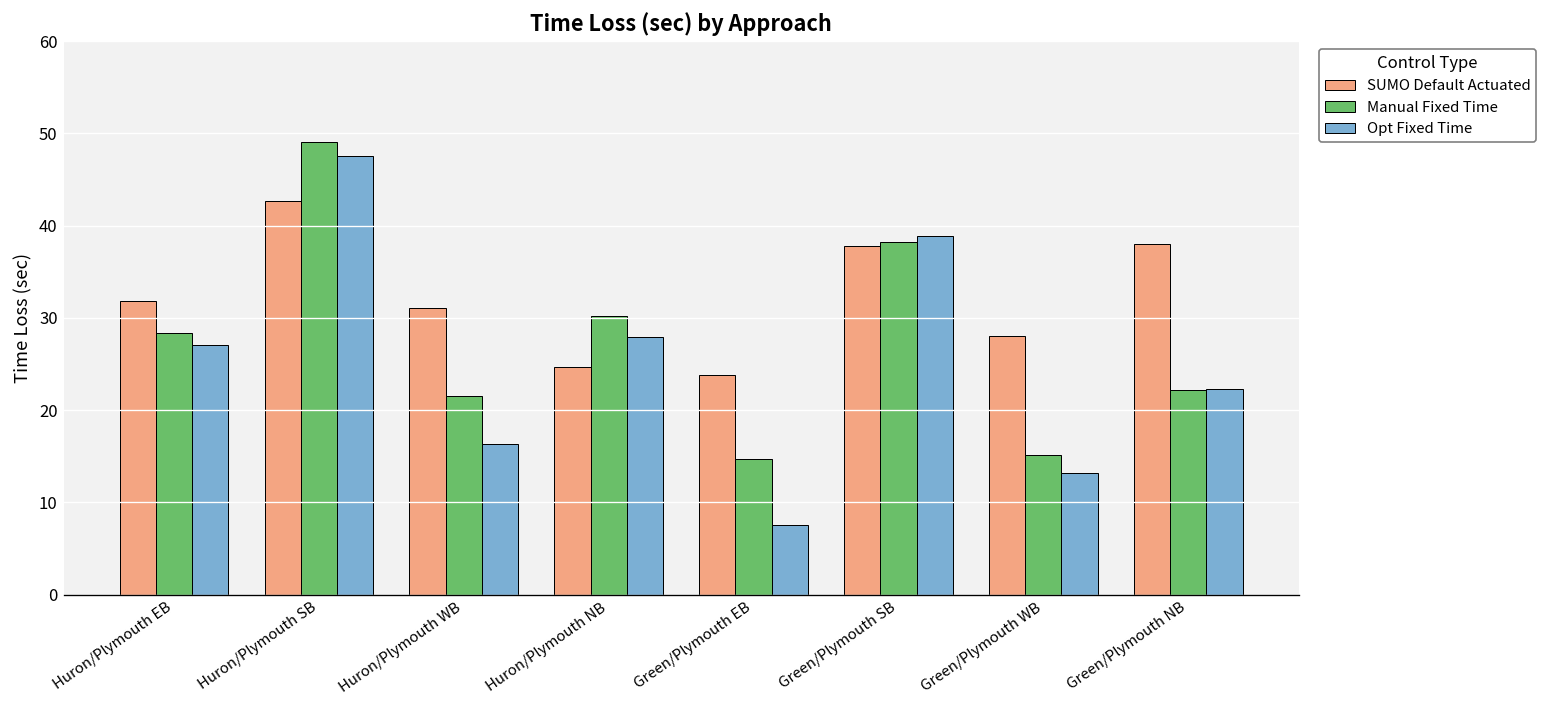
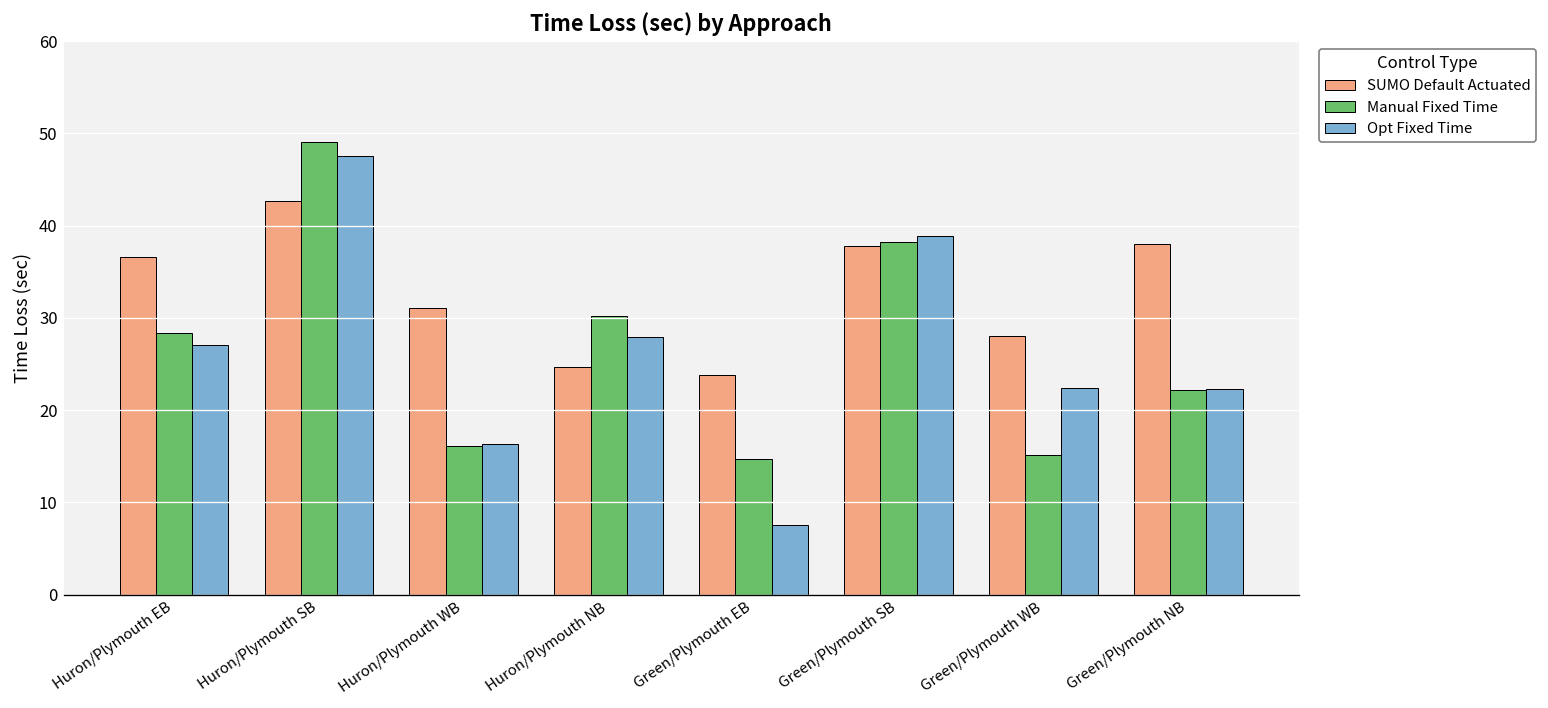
SUMO Default Actuated, Huron/Plymouth EB: 32 -> 37
Manual Fixed Time, Huron/Plymouth WB: 22 -> 16
Opt Fixed Time, Green/Plymouth WB: 13 -> 22
